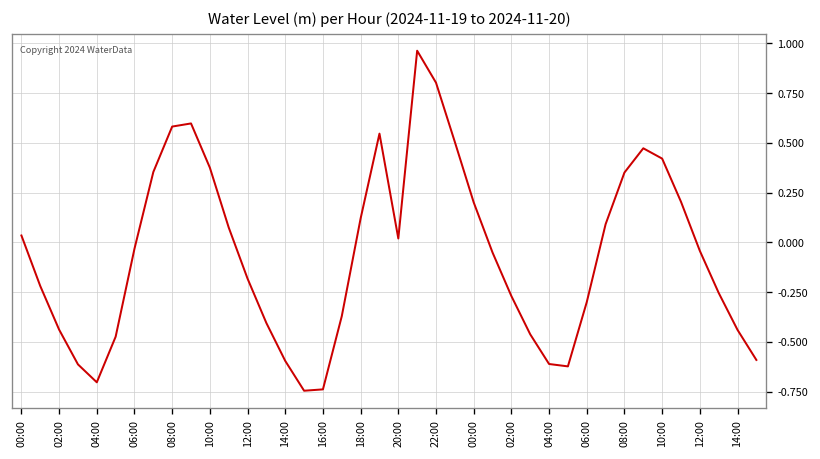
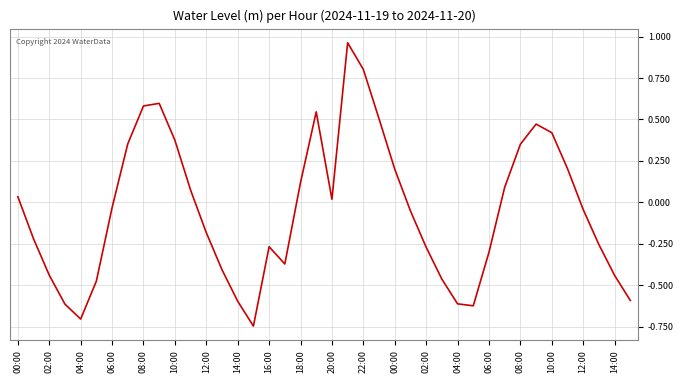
16:00: -0.74 -> -0.27
